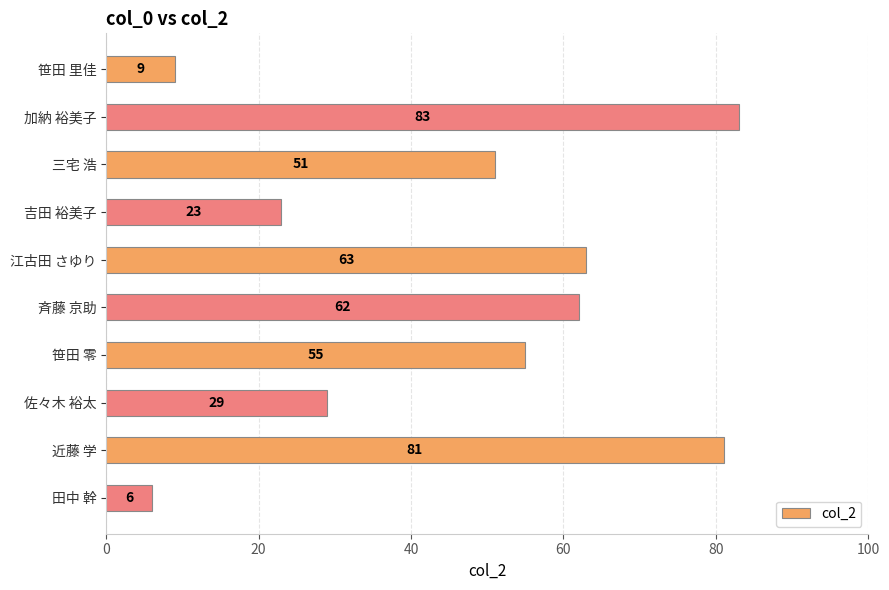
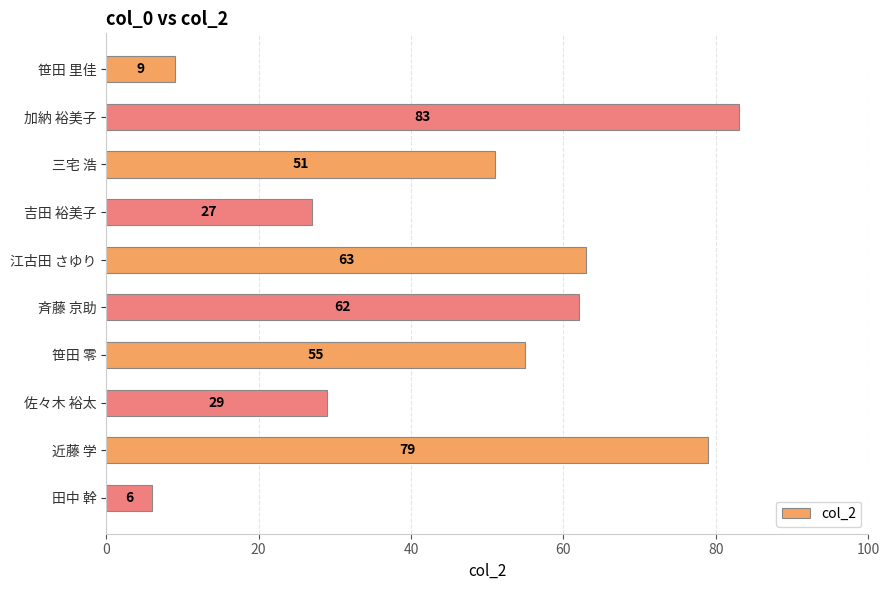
吉田 裕美子: 23 -> 27
近藤 学: 81 -> 79
